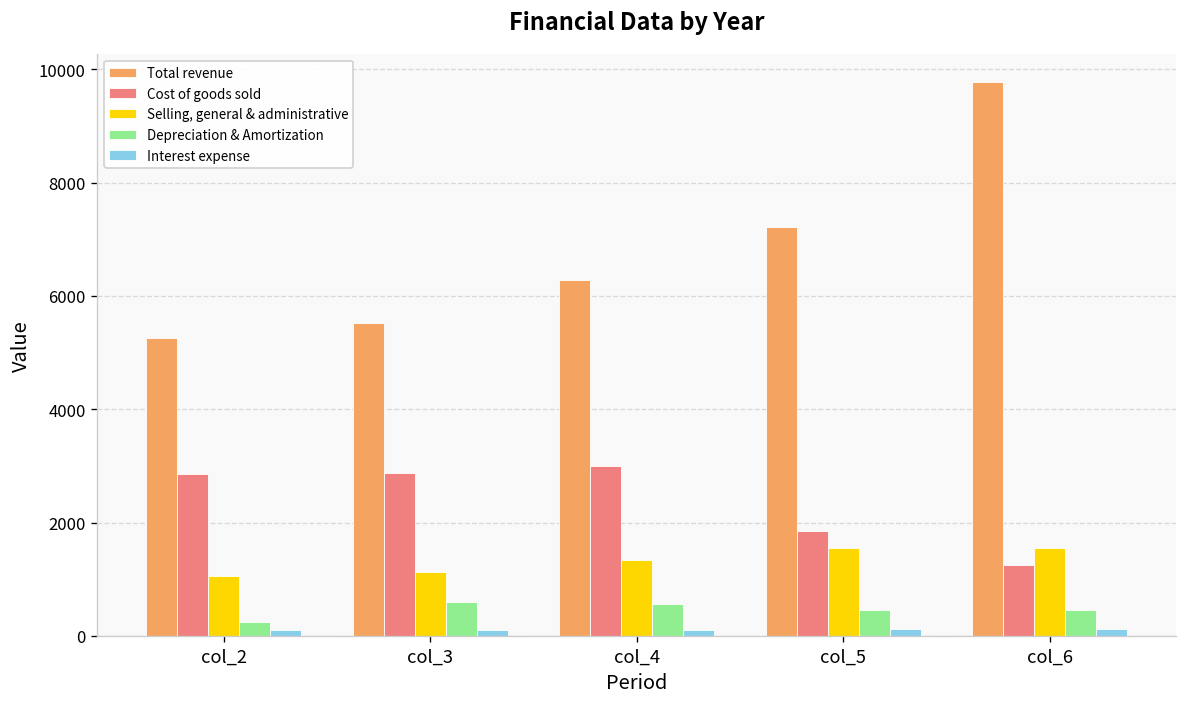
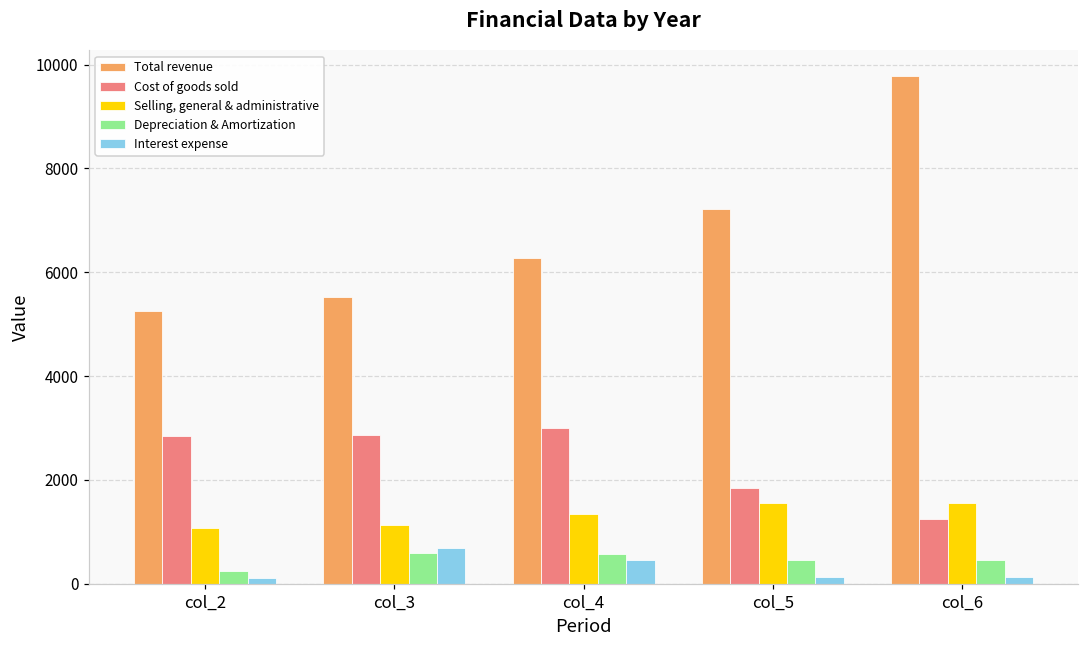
Interest expense, col_3: 100 -> 700
Interest expense, col_4: 100 -> 500
